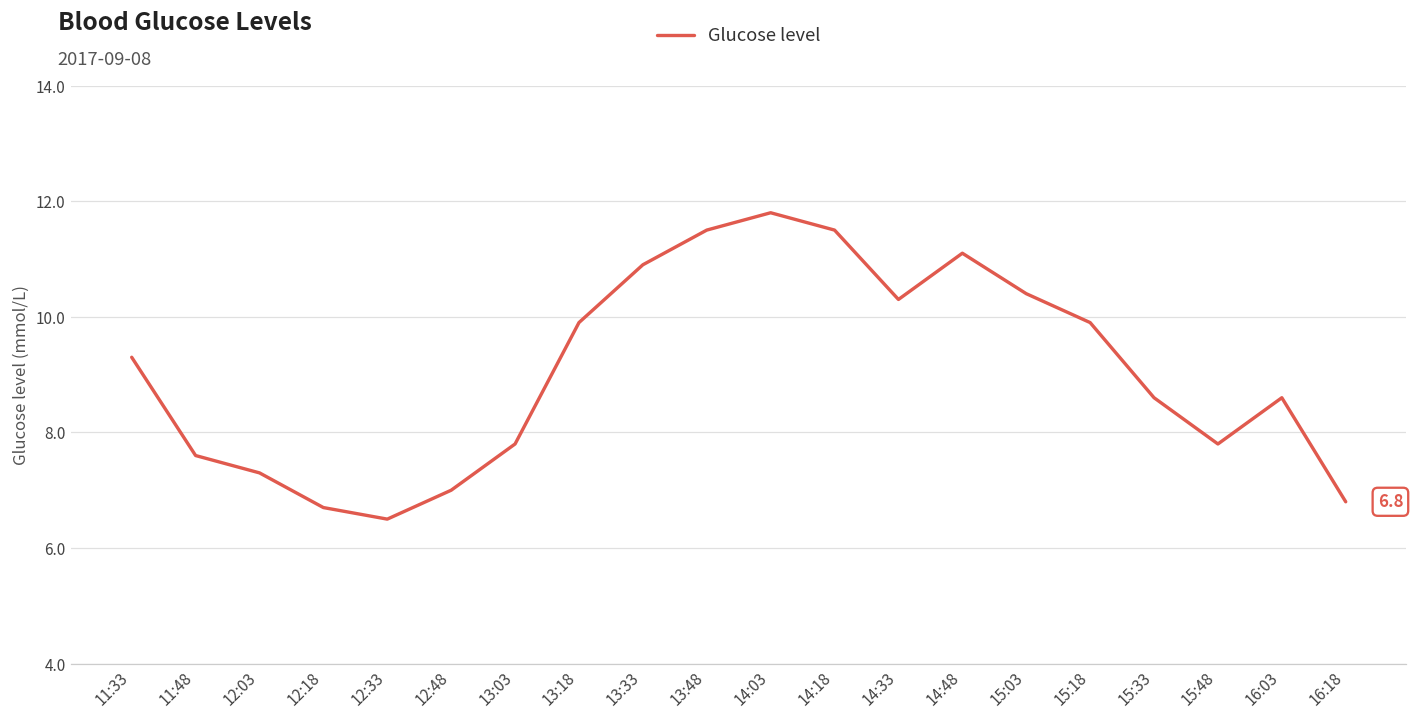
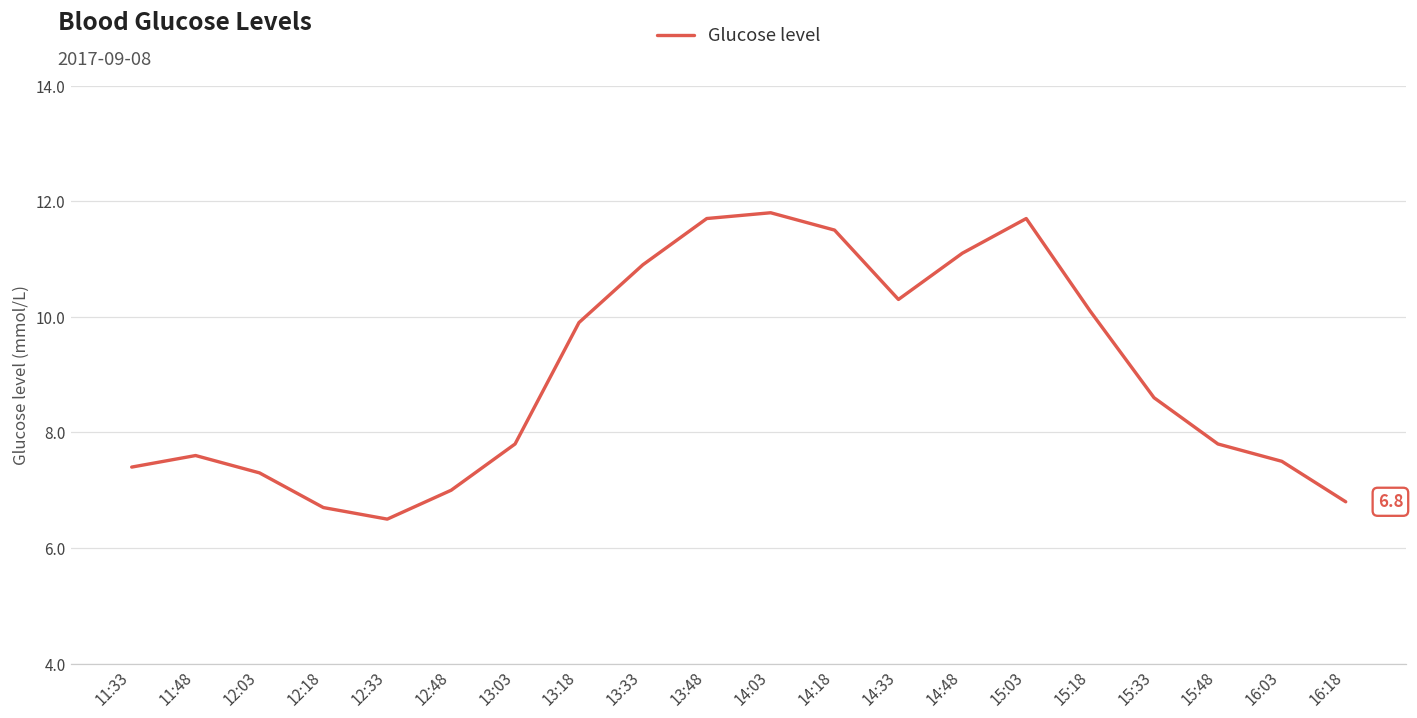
11:33: 9.3 -> 7.4
13:48: 11.5 -> 11.7
15:03: 10.4 -> 11.7
15:18: 9.9 -> 10.1
16:03: 8.6 -> 7.5
